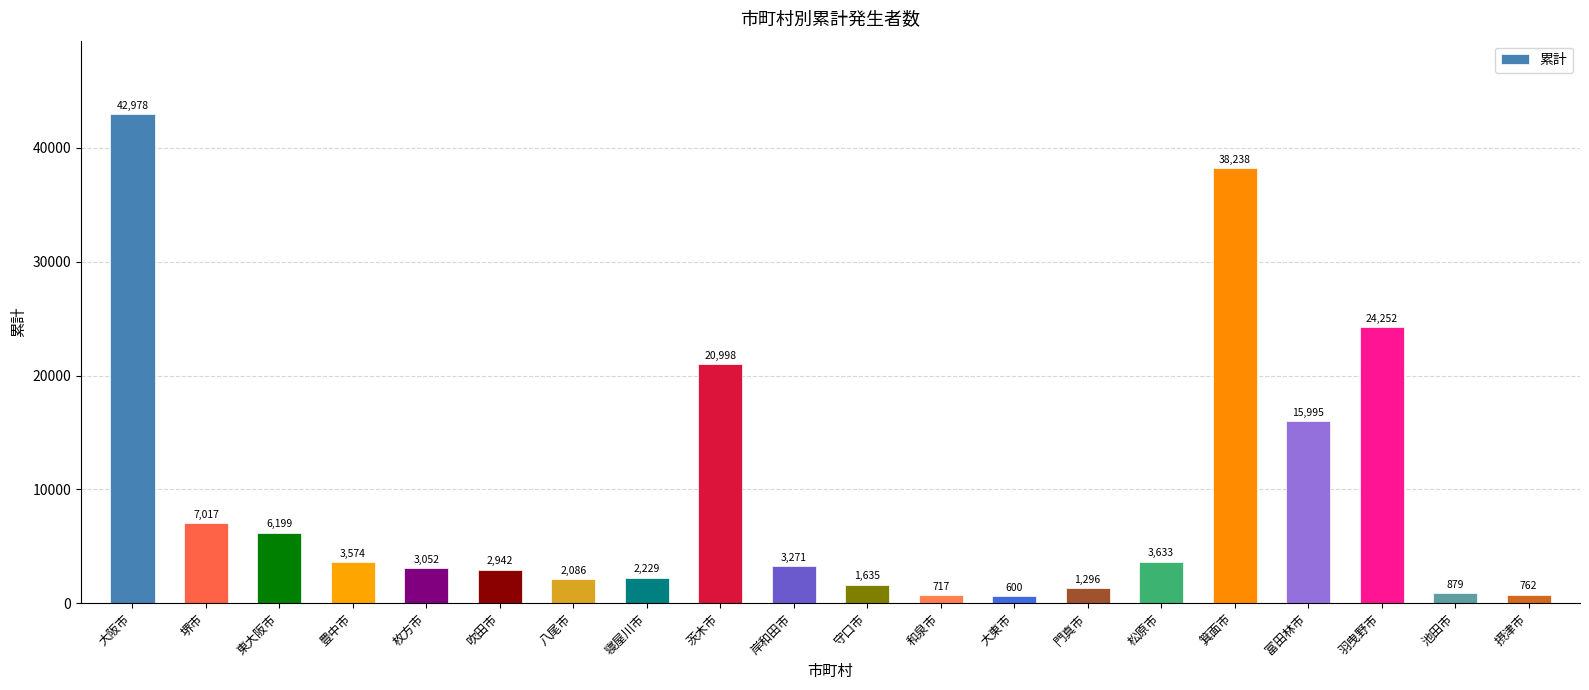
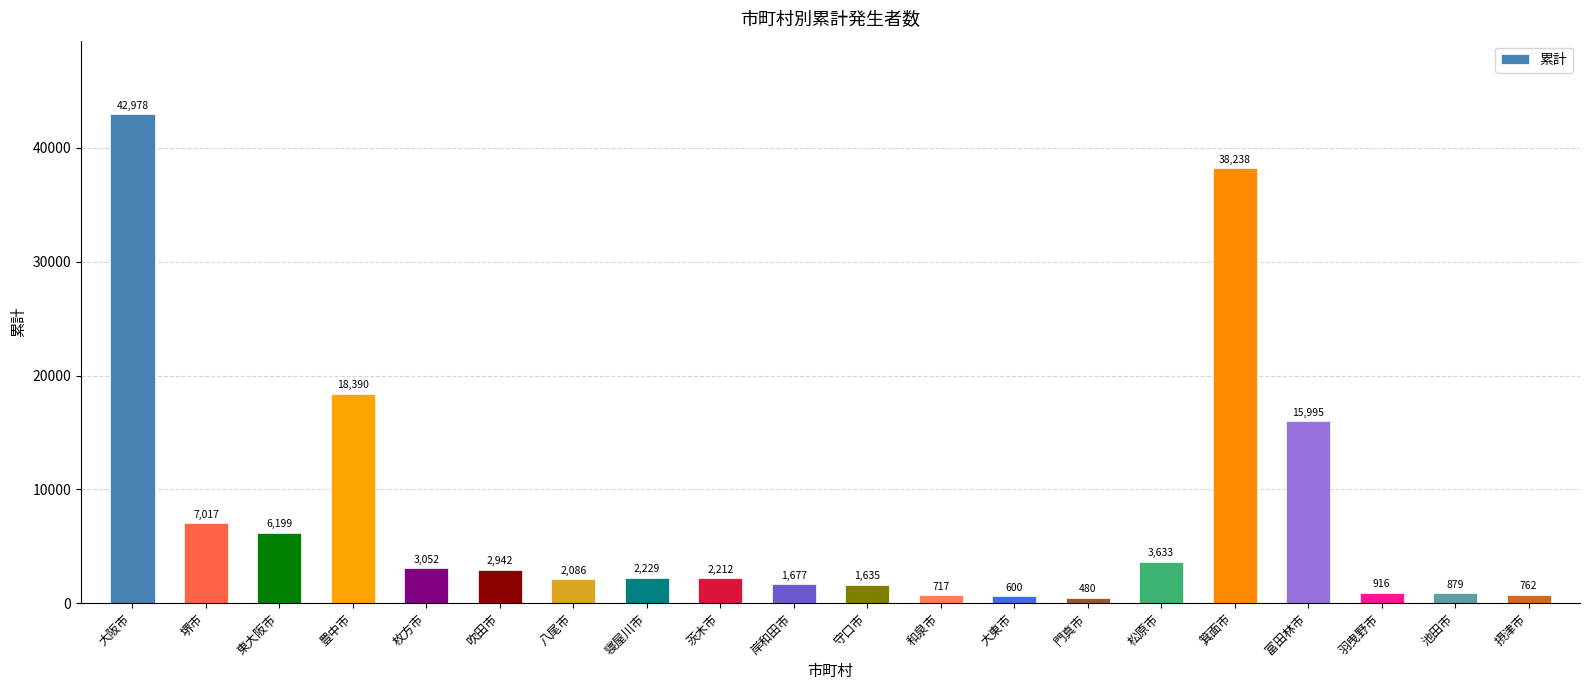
豊中市: 3,574 -> 18,390
茨木市: 20,998 -> 2,212
岸和田市: 3,271 -> 1,677
門真市: 1,296 -> 480
羽曳野市: 24,252 -> 916
